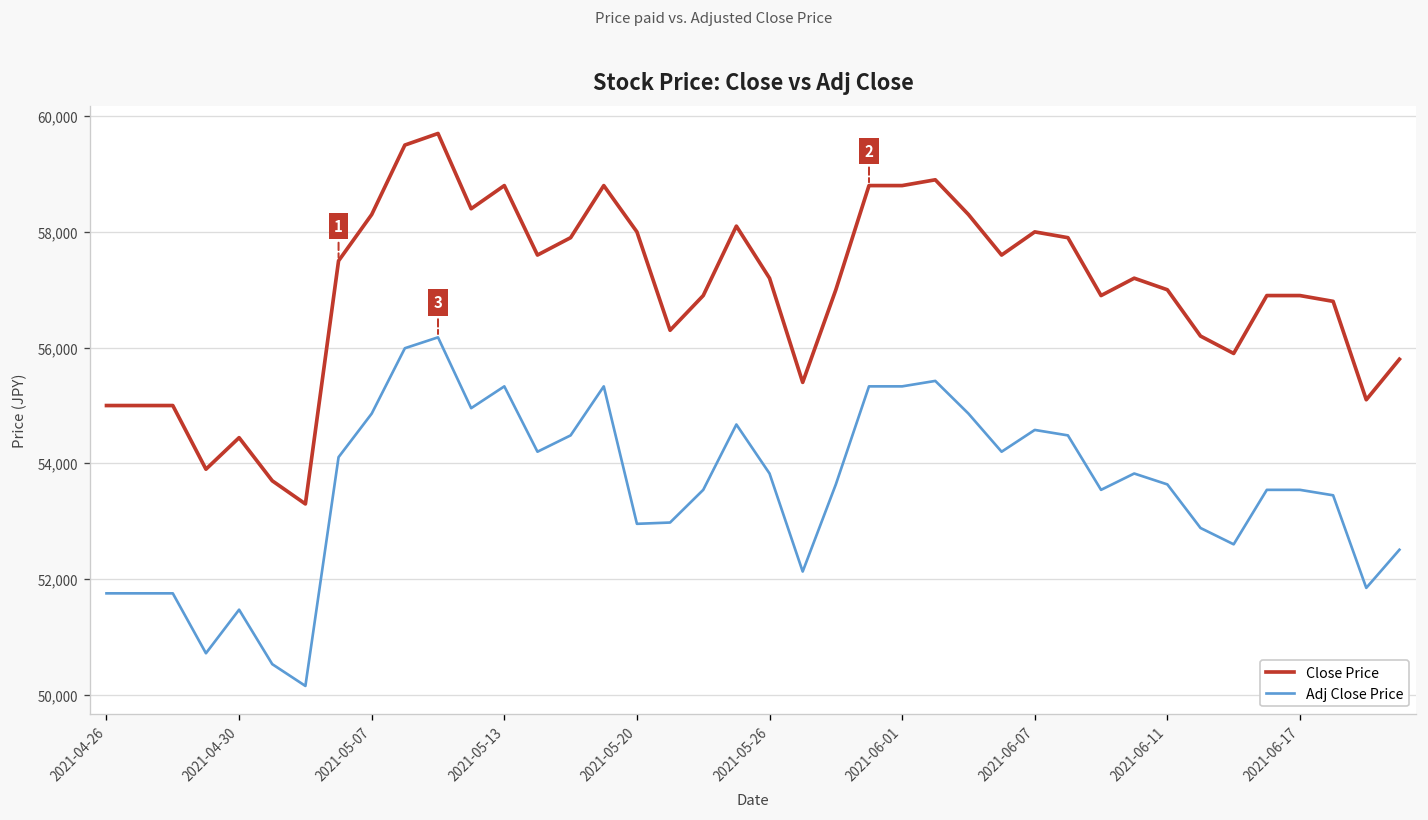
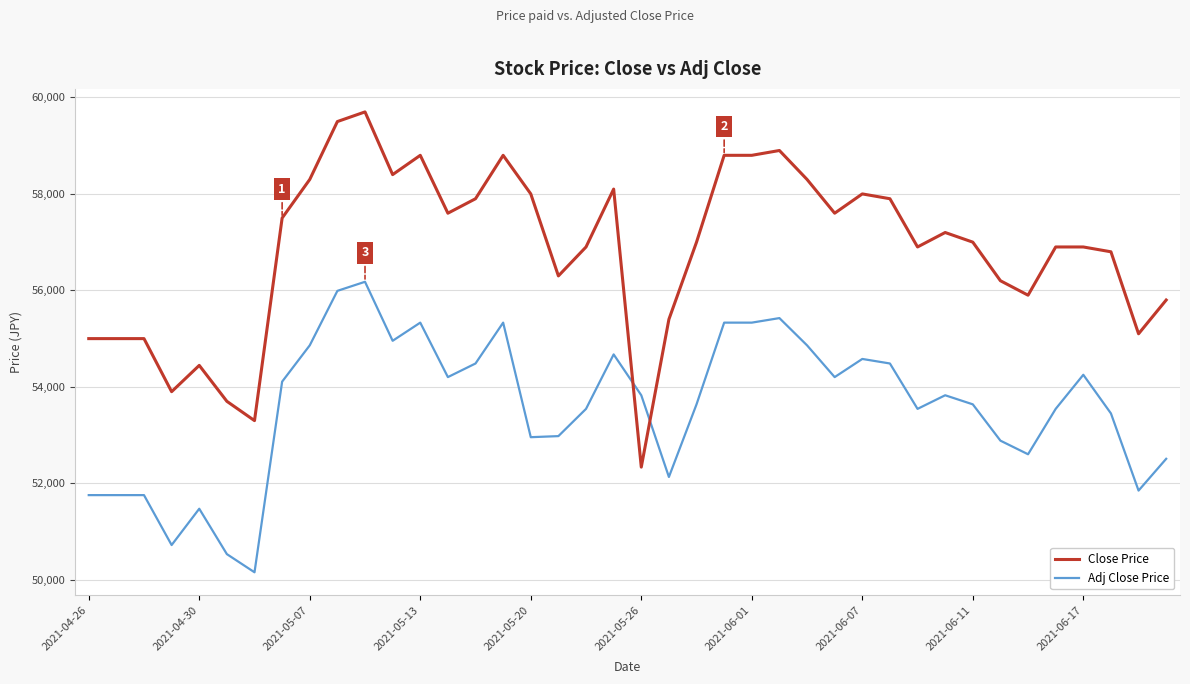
Close Price, 2021-05-26: 57,200 -> 52,300
Adj Close Price, 2021-06-17: 53,500 -> 54,300
